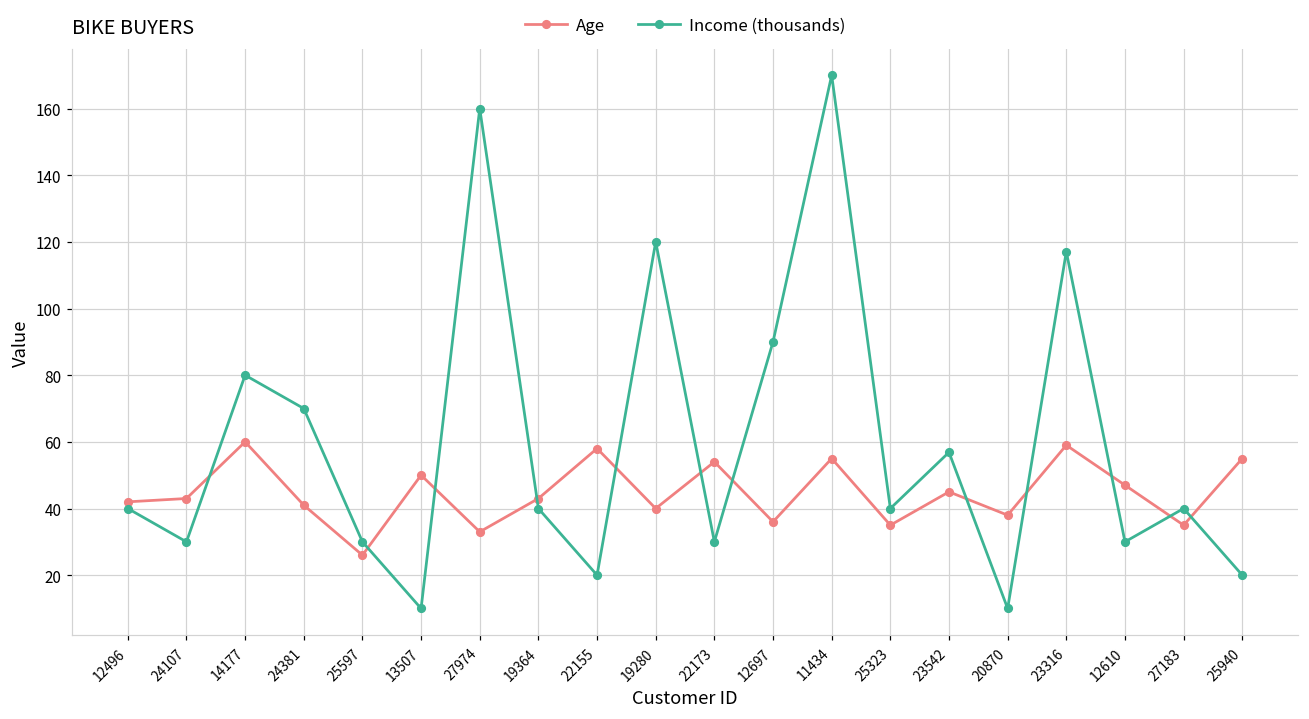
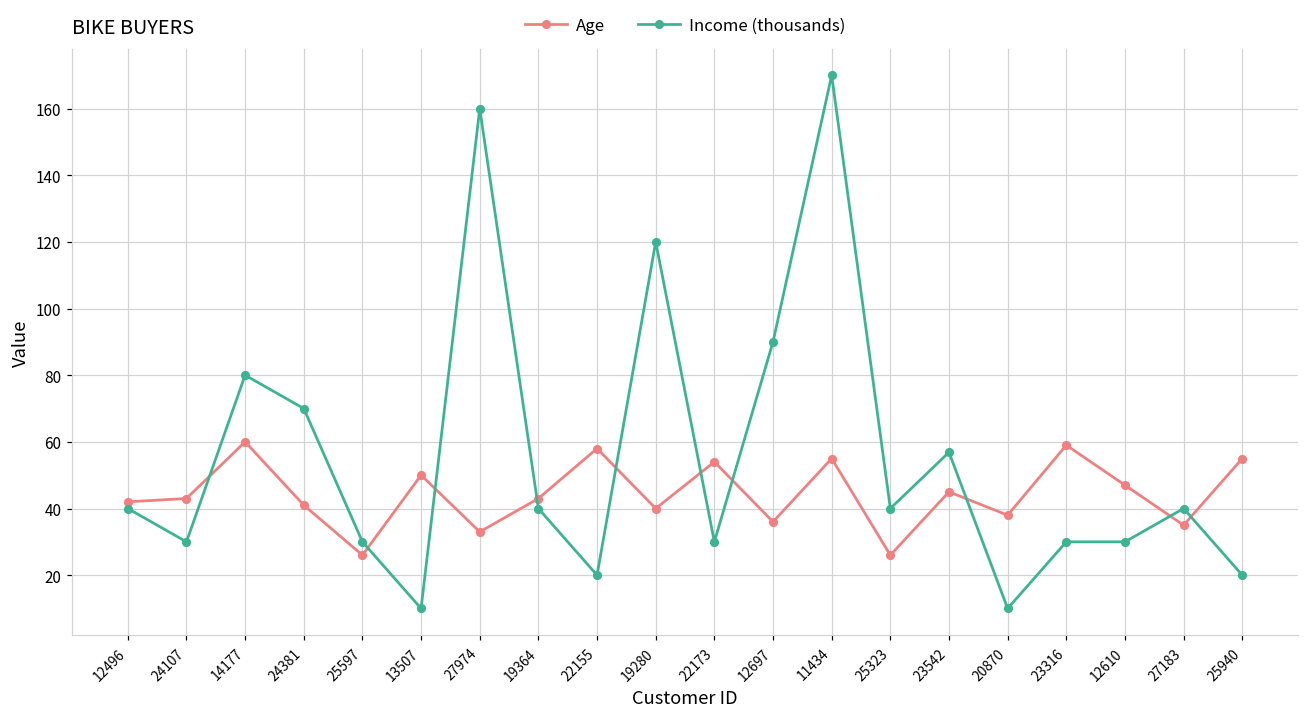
Age, 25323: 35 -> 26
Income (thousands), 23316: 117 -> 30
